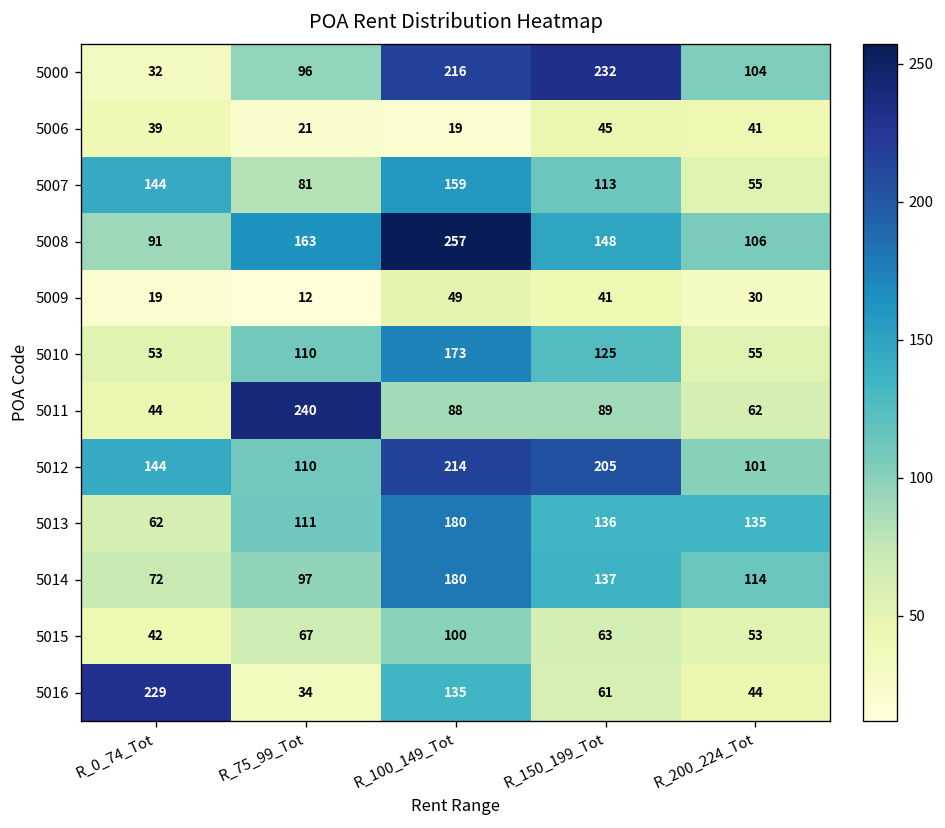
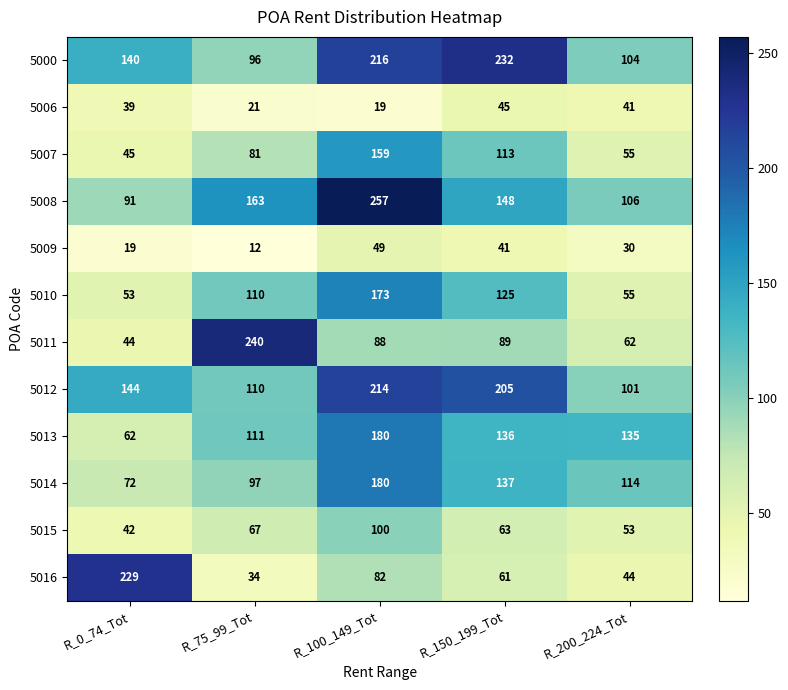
5000, R_0_74_Tot: 32 -> 140
5007, R_0_74_Tot: 144 -> 45
5016, R_100_149_Tot: 135 -> 82
